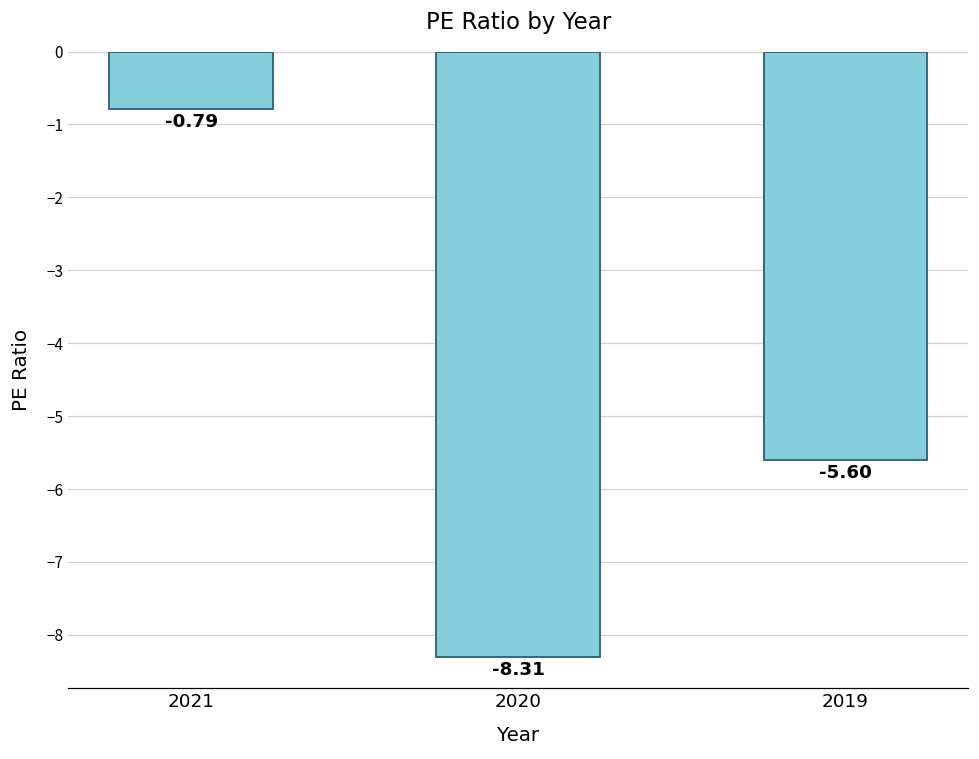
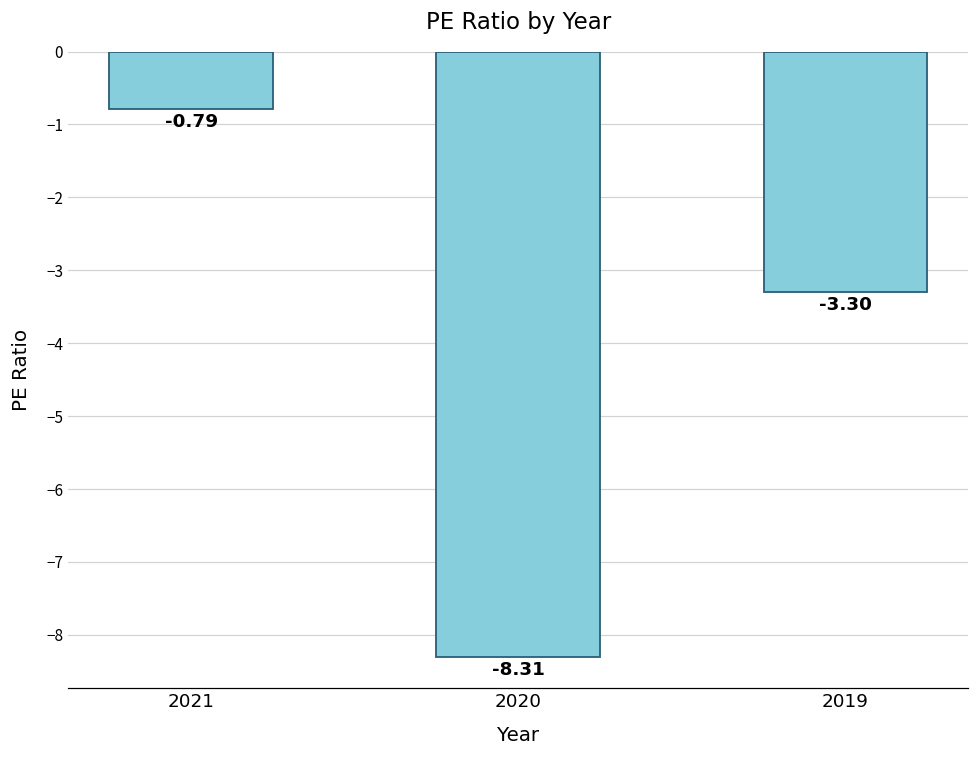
2019: -5.60 -> -3.30
